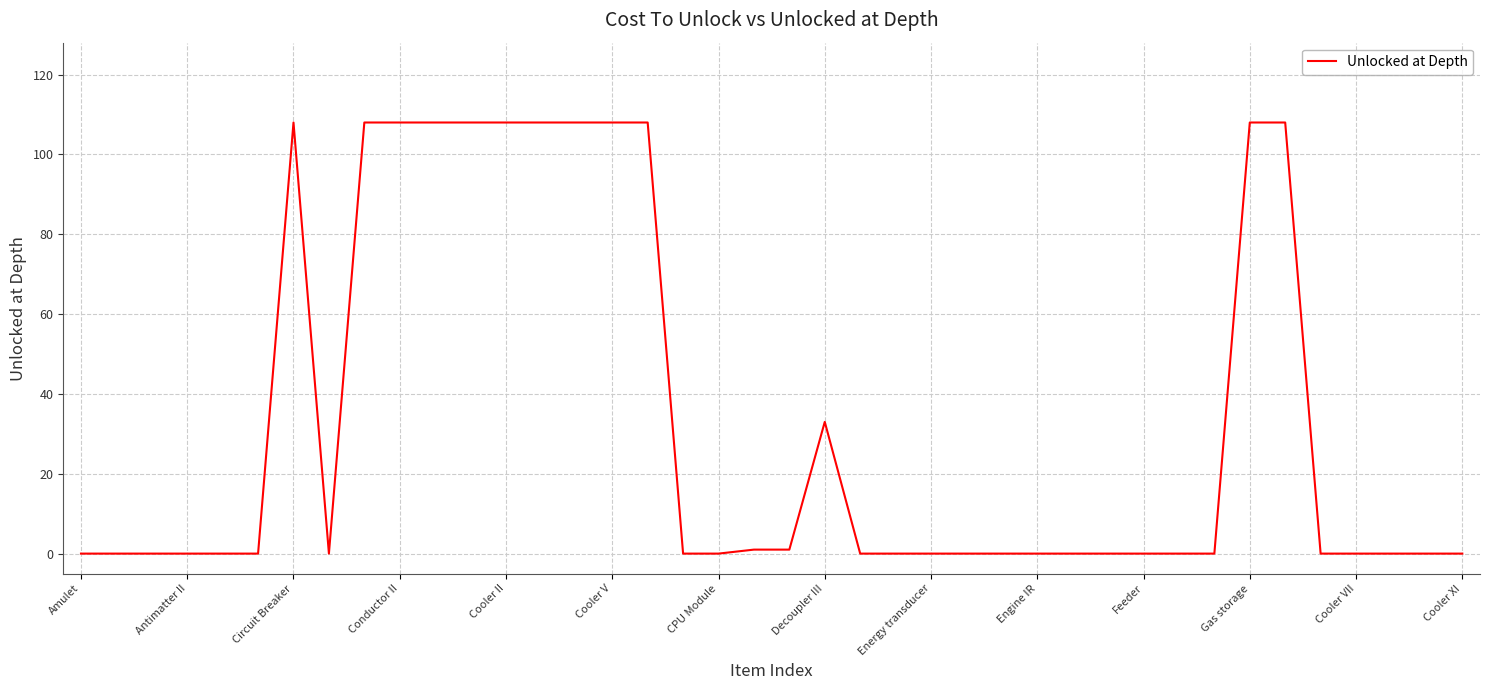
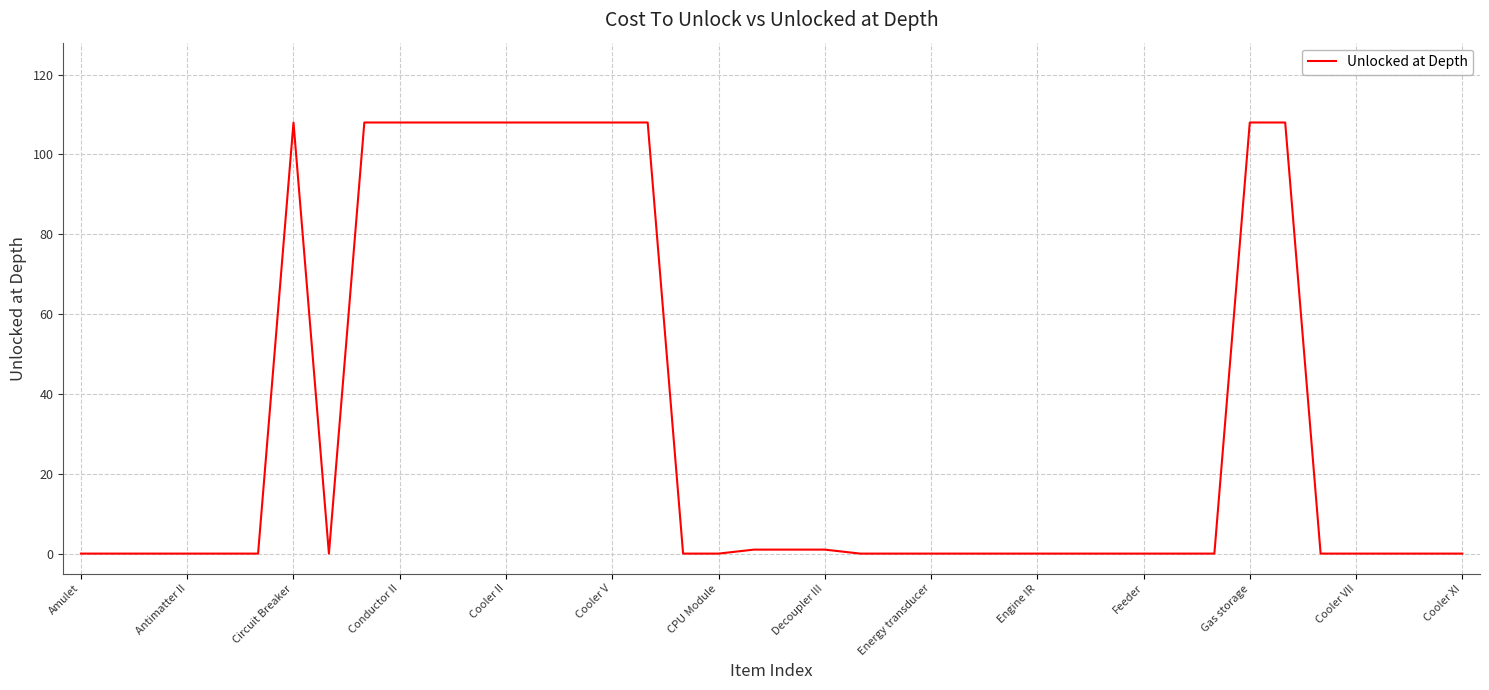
Decoupler III: 33 -> 1
